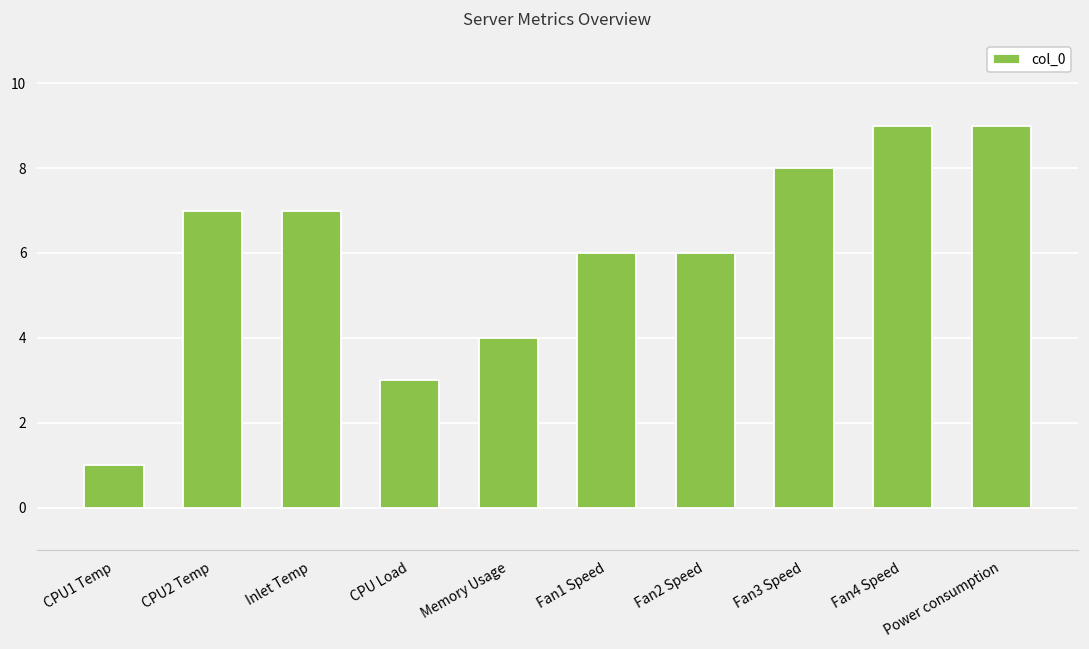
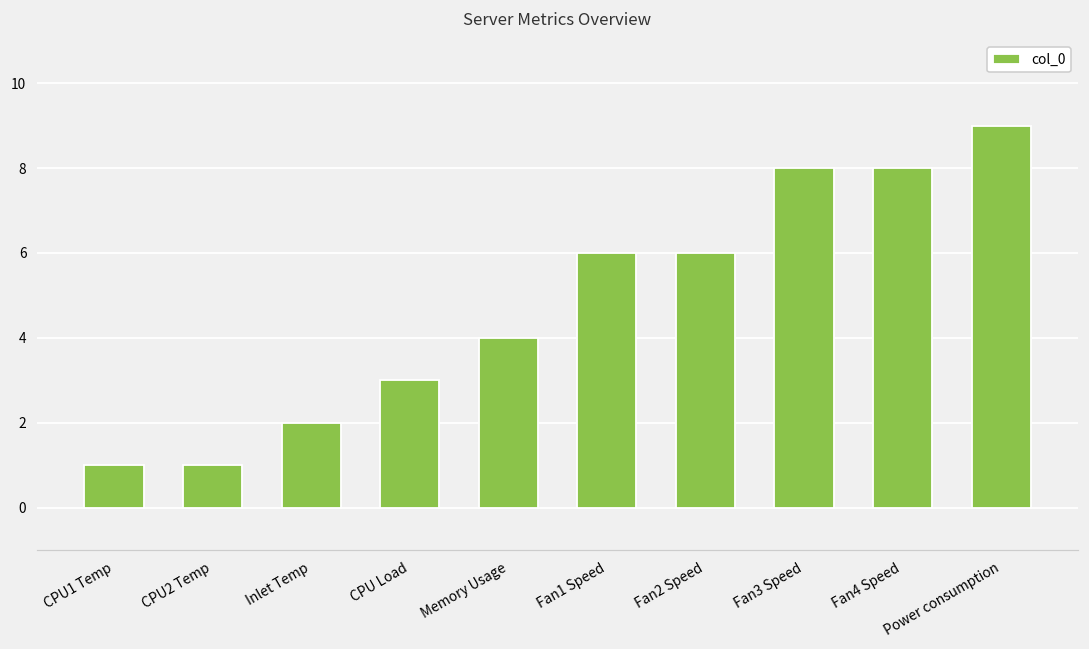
CPU2 Temp: 7 -> 1
Inlet Temp: 7 -> 2
Fan4 Speed: 9 -> 8
